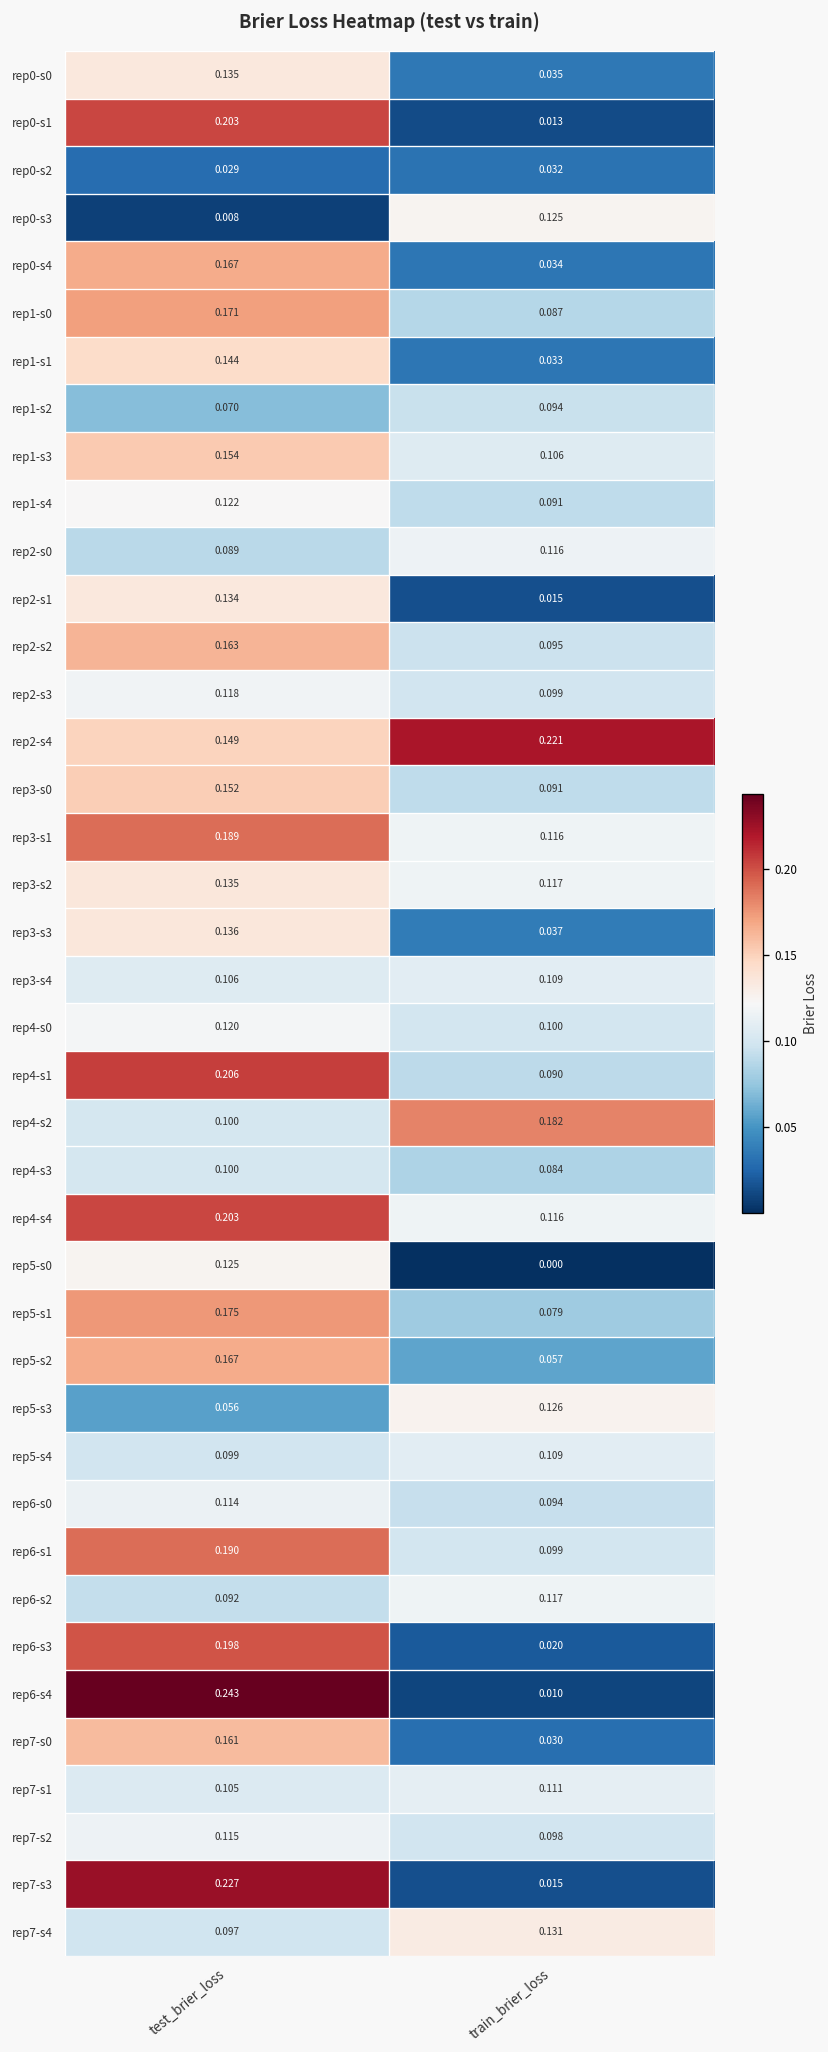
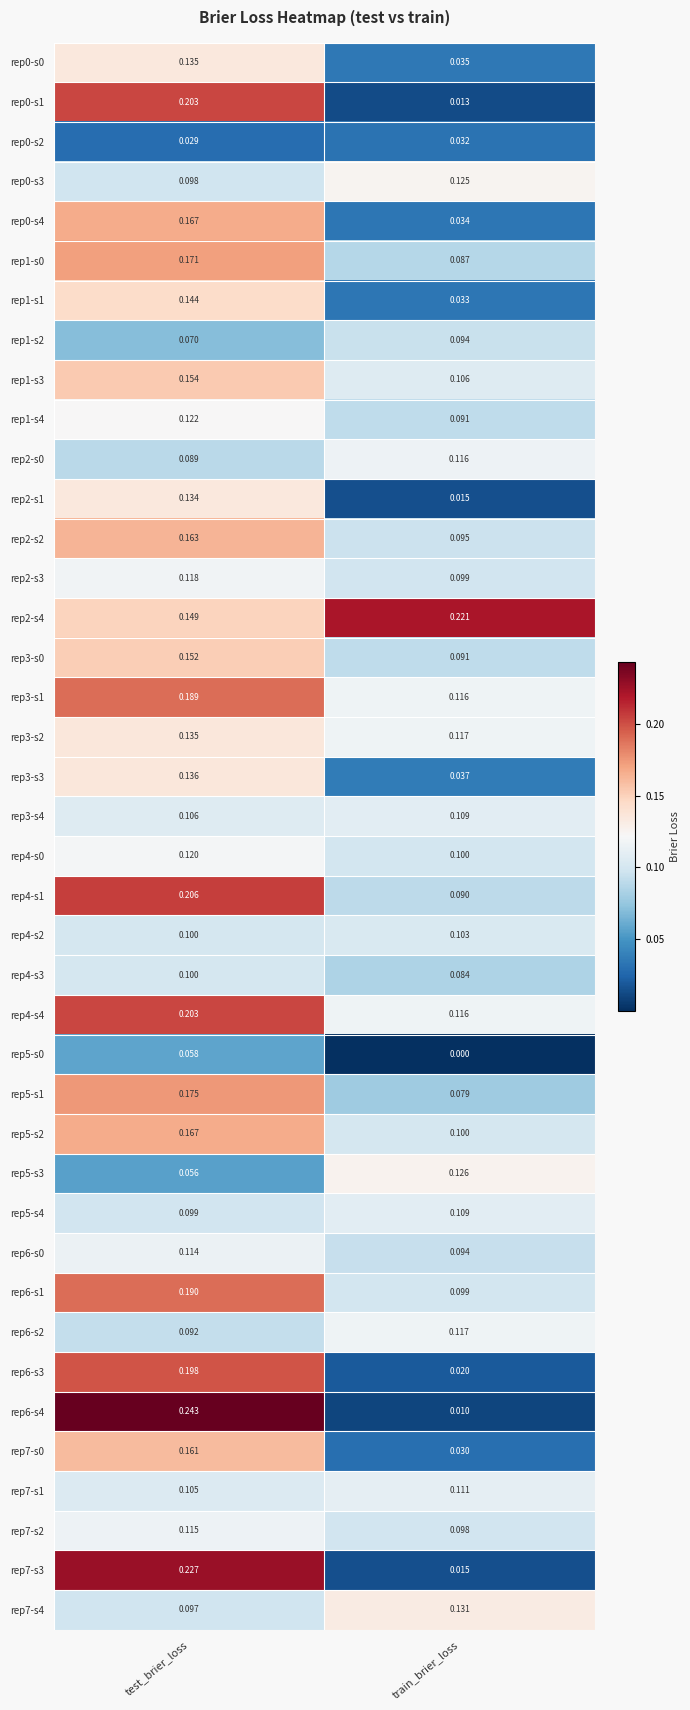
rep0-s3, test_brier_loss: 0.008 -> 0.098
rep4-s2, train_brier_loss: 0.182 -> 0.103
rep5-s0, test_brier_loss: 0.125 -> 0.058
rep5-s2, train_brier_loss: 0.057 -> 0.100
